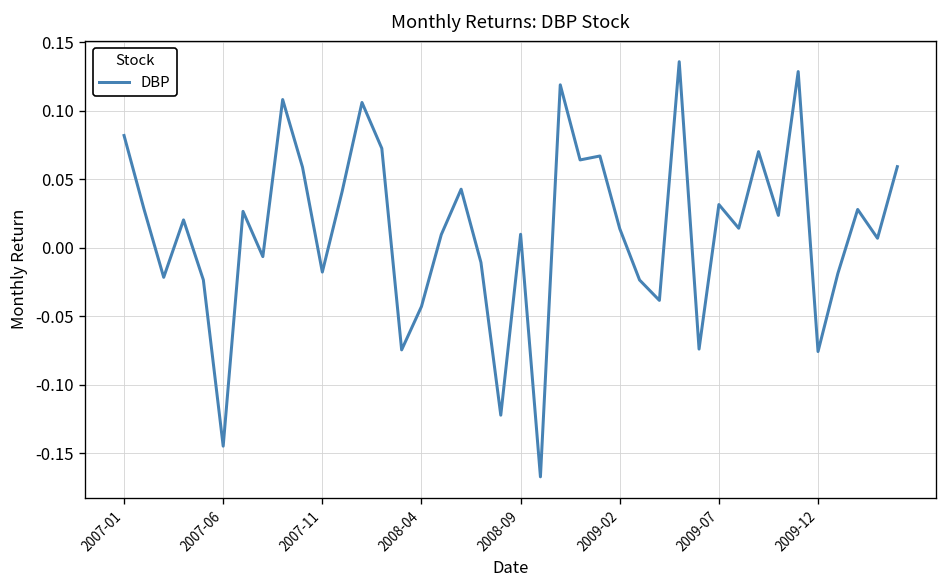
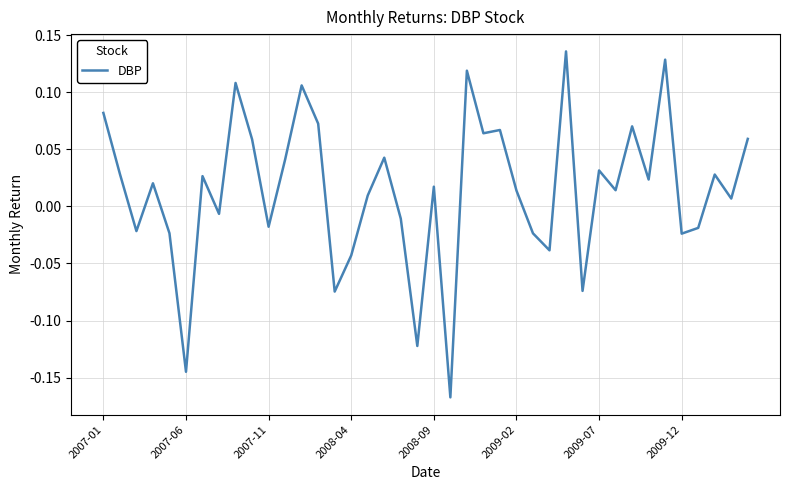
2008-09: 0.010 -> 0.017
2009-12: -0.076 -> -0.024
